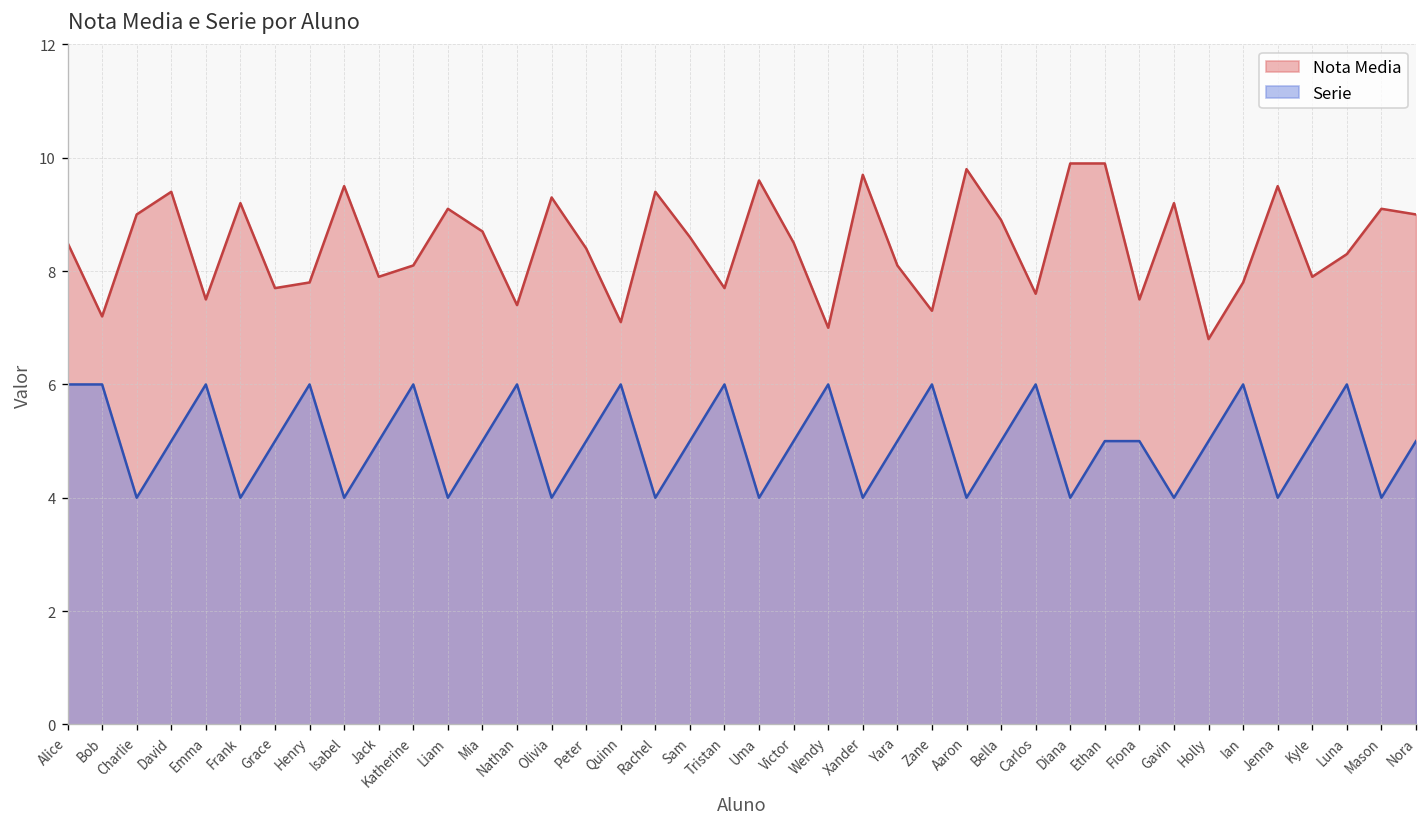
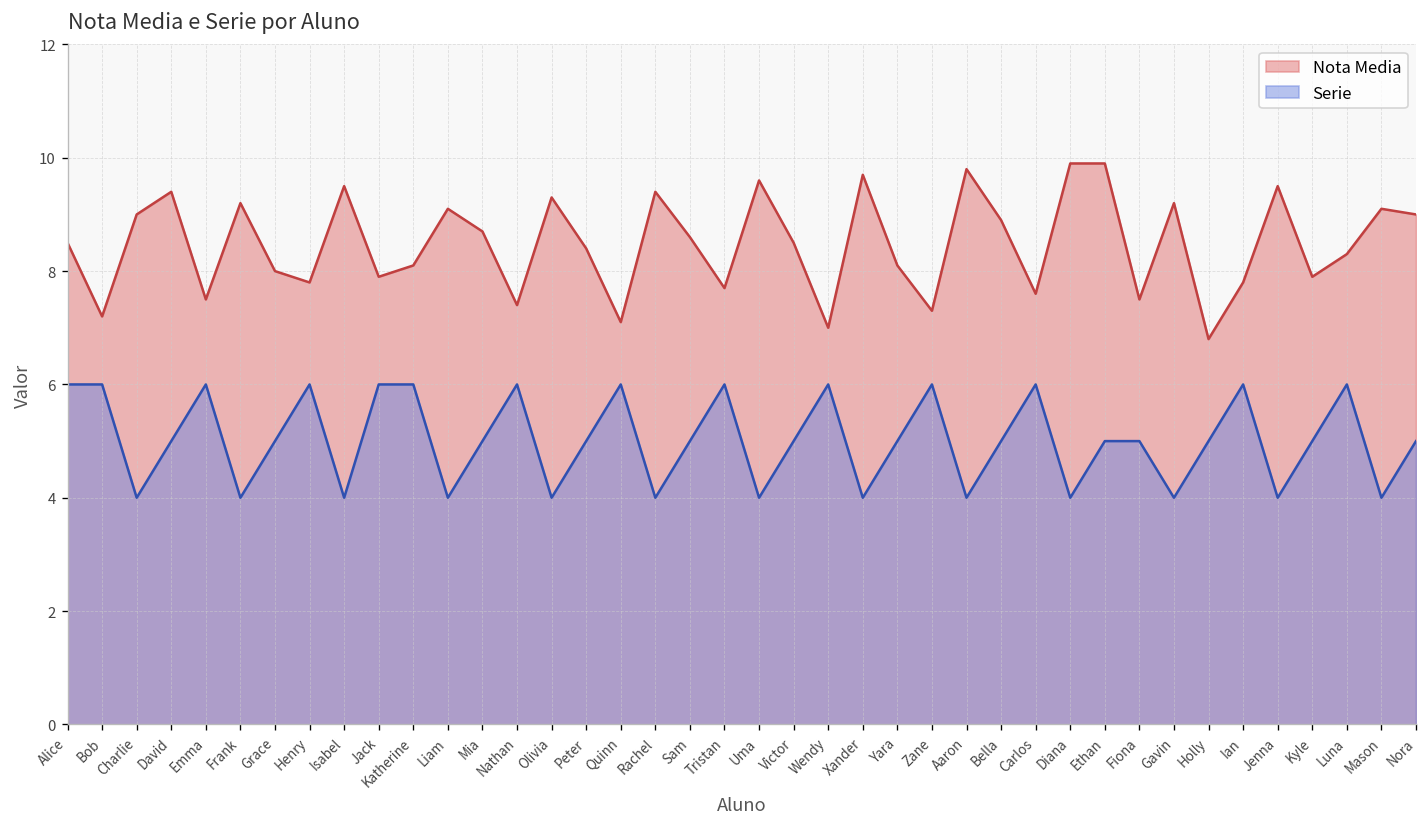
Nota Media, Grace: 7.7 -> 8.0
Serie, Jack: 5 -> 6
